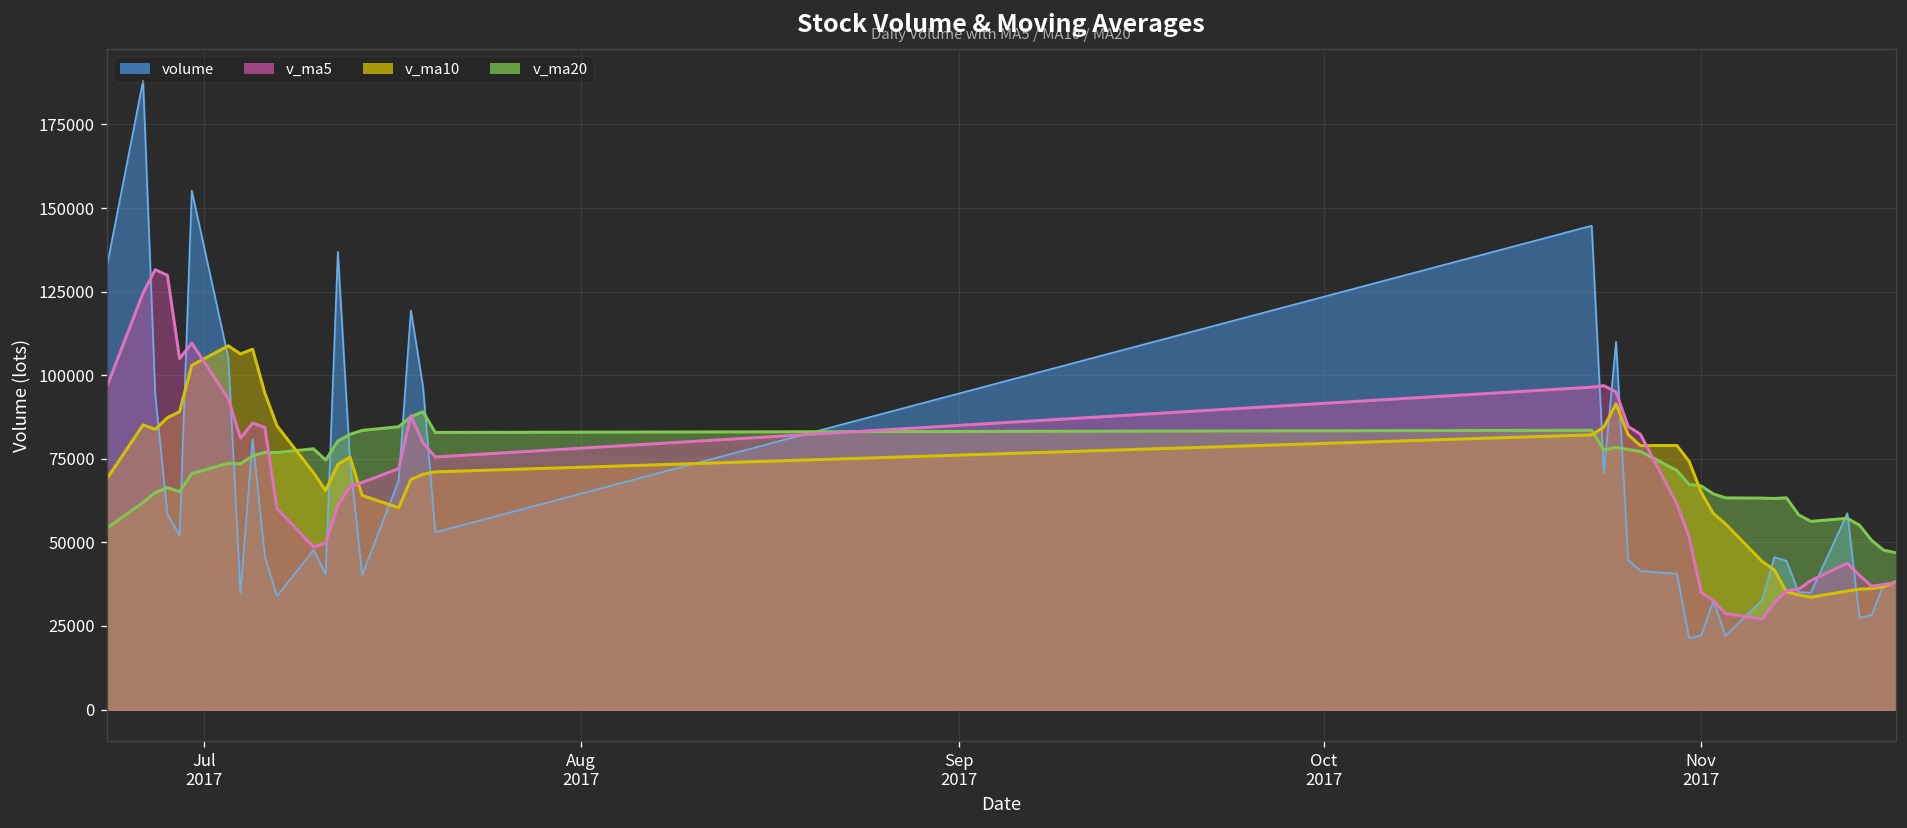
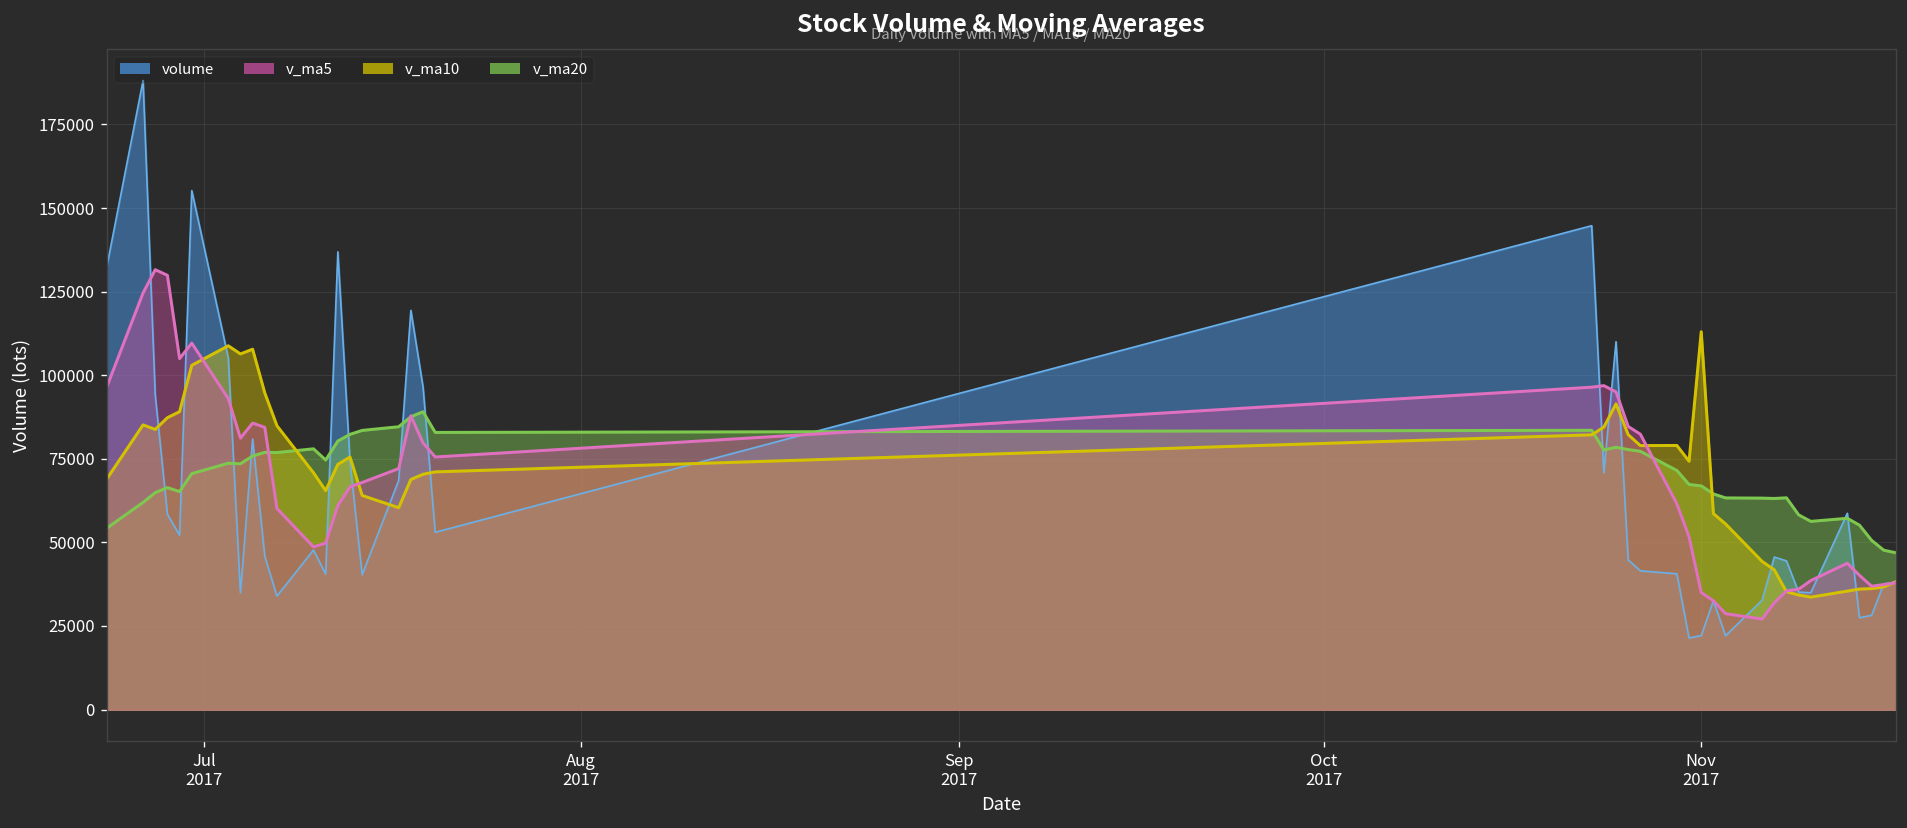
v_ma10, Nov 2017: 65000 -> 113000
